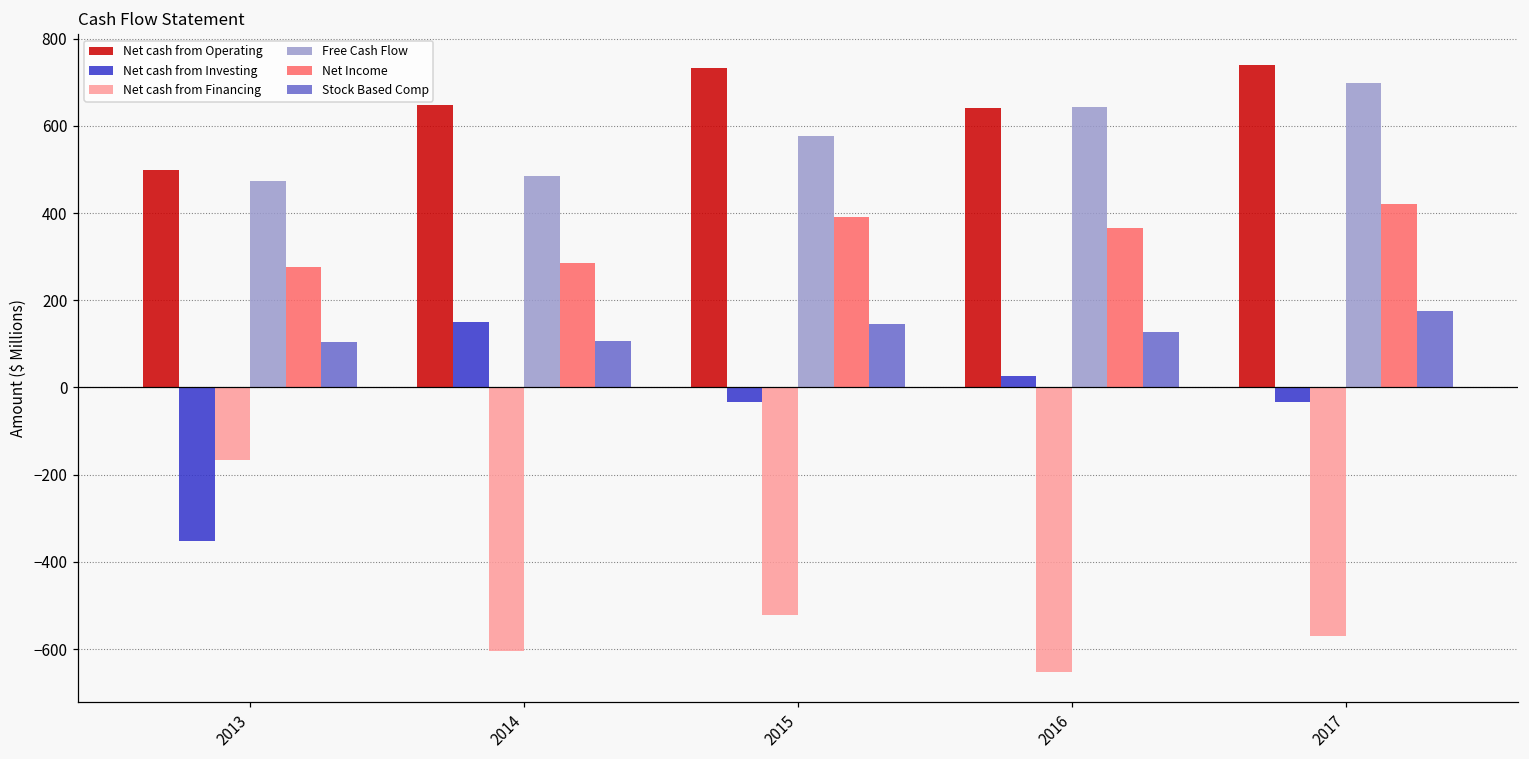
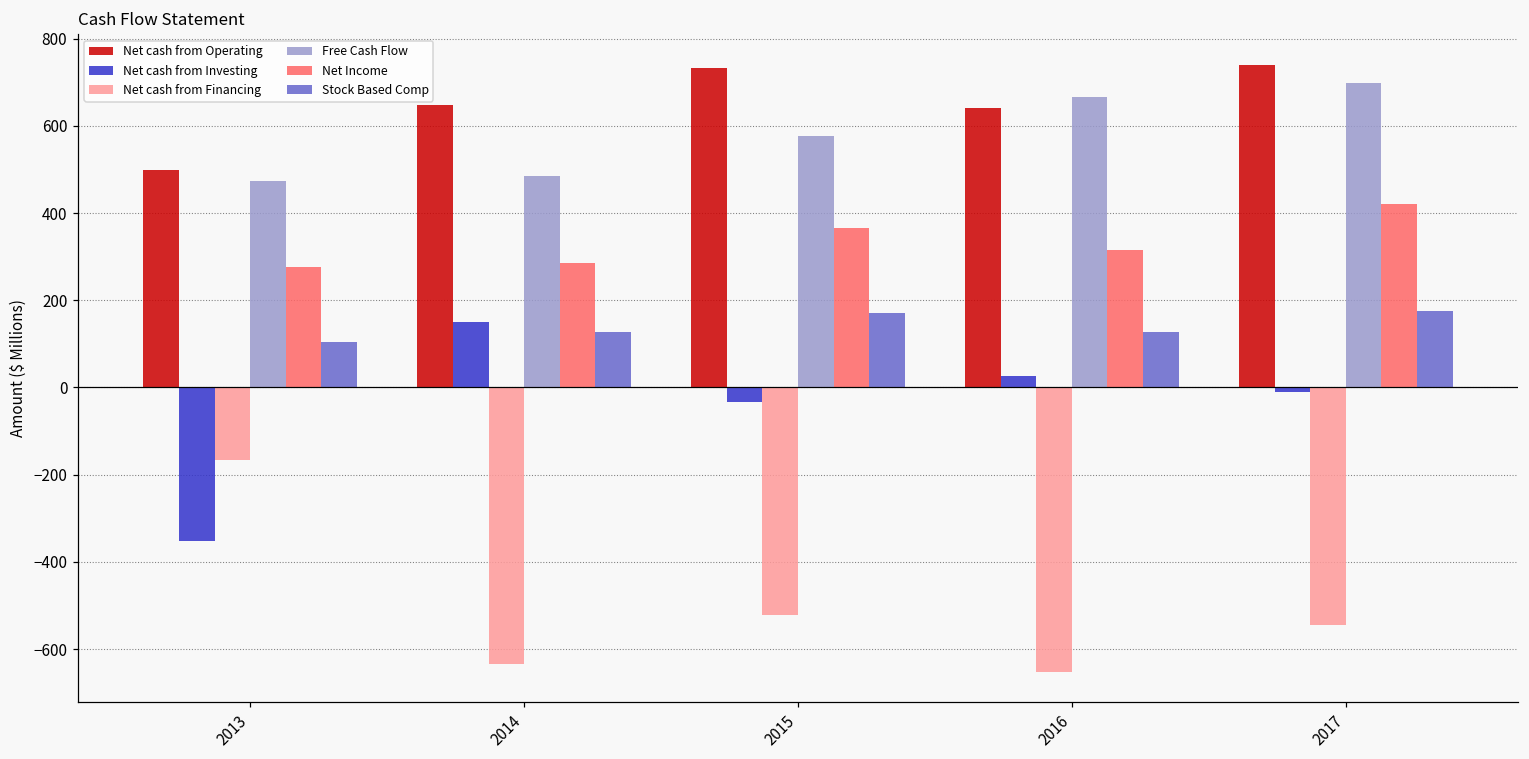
Net cash from Financing, 2014: -600 -> -630
Stock Based Comp, 2014: 110 -> 130
Net Income, 2015: 390 -> 370
Stock Based Comp, 2015: 150 -> 170
Free Cash Flow, 2016: 640 -> 670
Net Income, 2016: 370 -> 310
Net cash from Investing, 2017: -30 -> -10
Net cash from Financing, 2017: -570 -> -550
